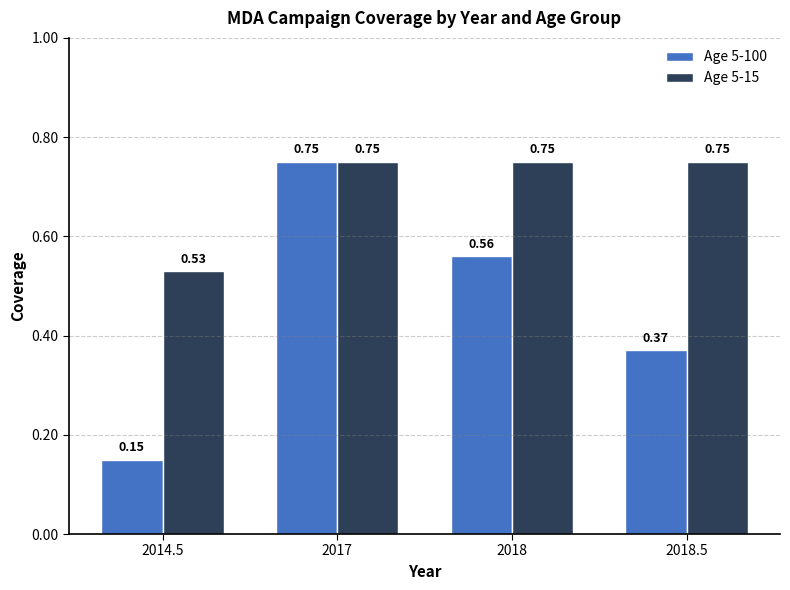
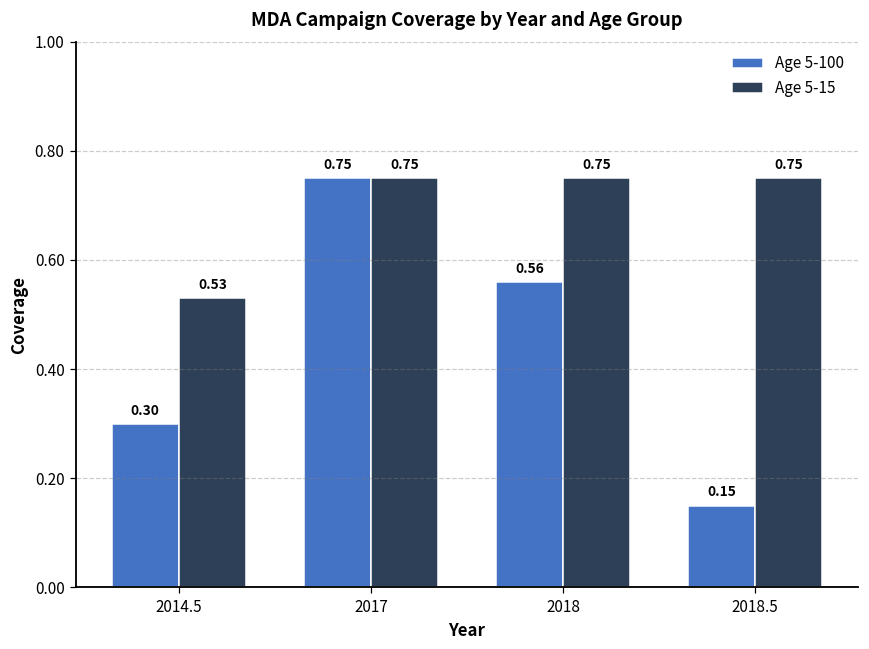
Age 5-100, 2014.5: 0.15 -> 0.30
Age 5-100, 2018.5: 0.37 -> 0.15
